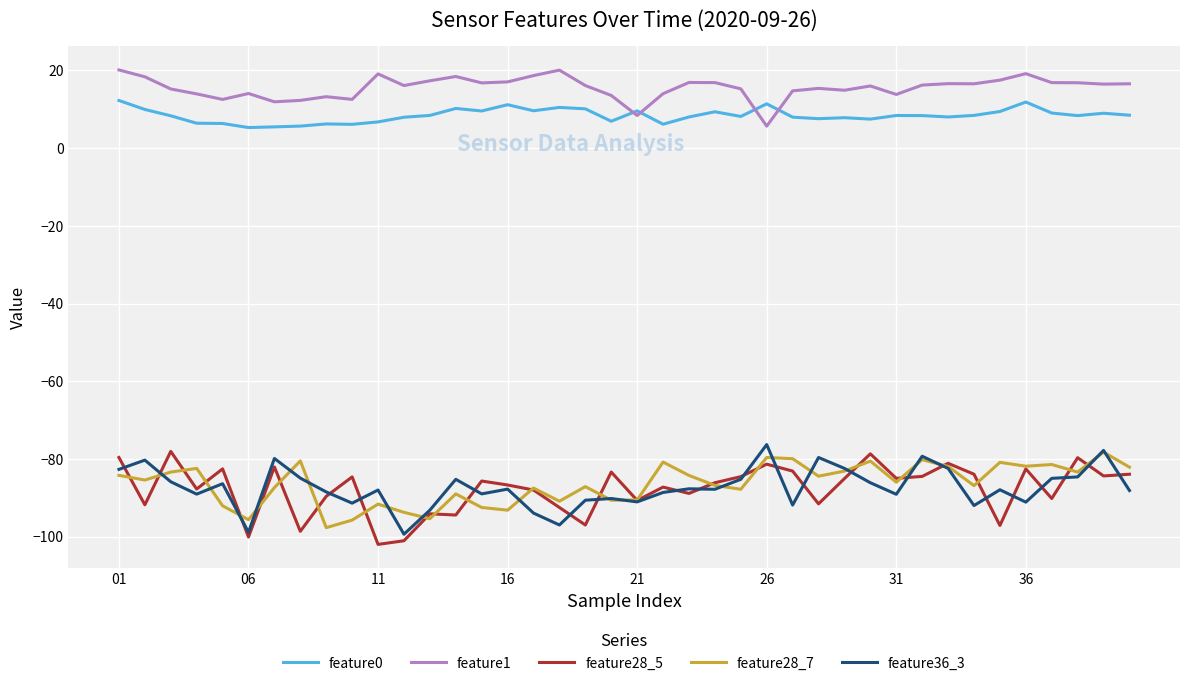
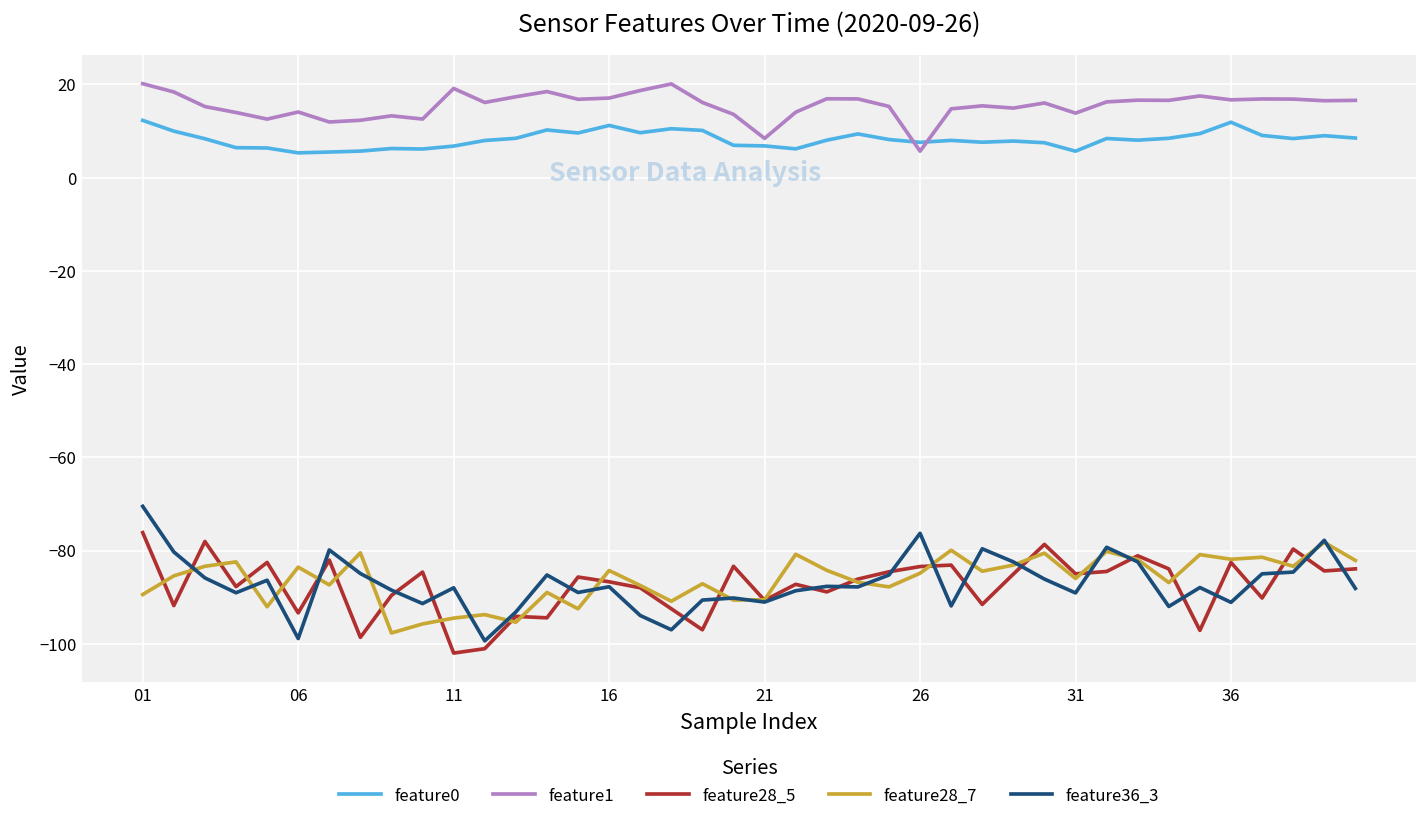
feature28_5, 01: -80 -> -76
feature28_7, 01: -84 -> -89
feature36_3, 01: -83 -> -71
feature28_5, 06: -100 -> -93
feature28_7, 06: -96 -> -84
feature28_7, 11: -92 -> -95
feature28_7, 16: -93 -> -84
feature0, 21: 10 -> 7
feature0, 26: 11 -> 8
feature28_5, 26: -81 -> -83
feature28_7, 26: -80 -> -85
feature0, 31: 8 -> 6
feature1, 36: 19 -> 17
